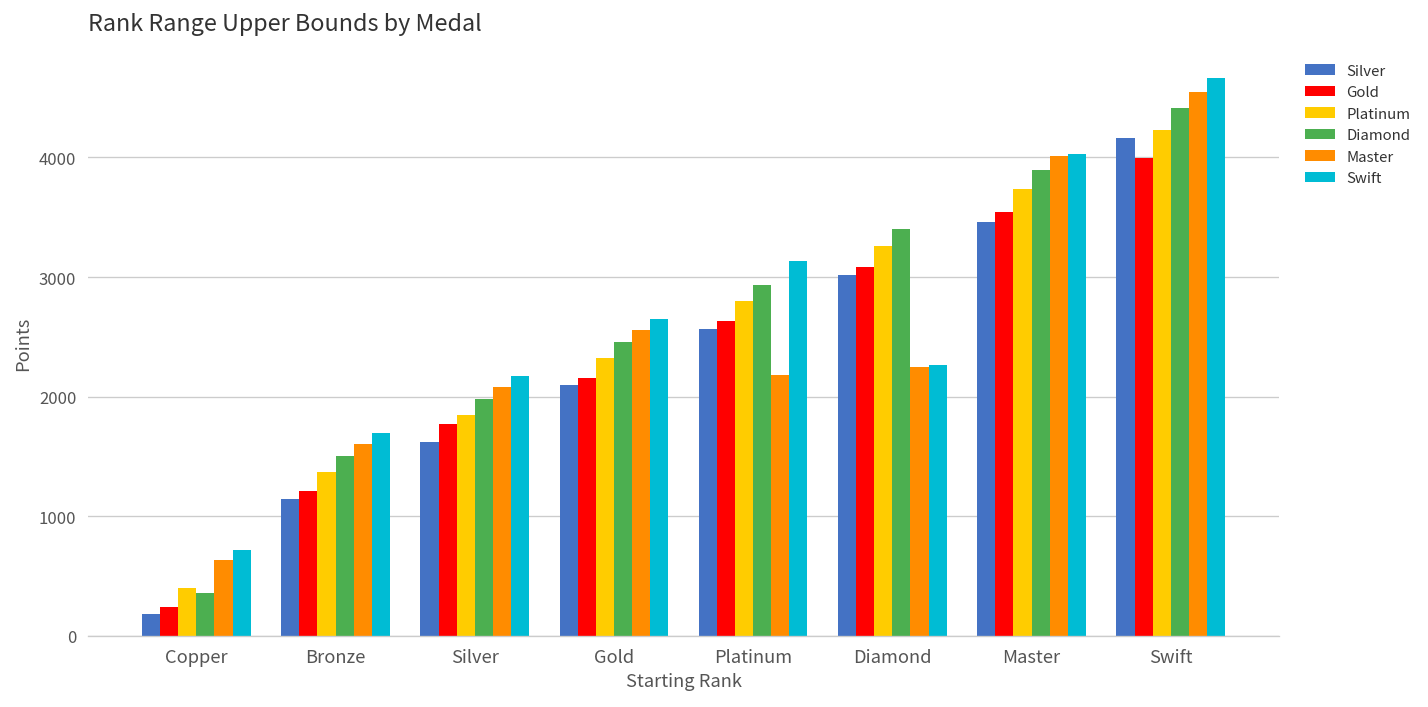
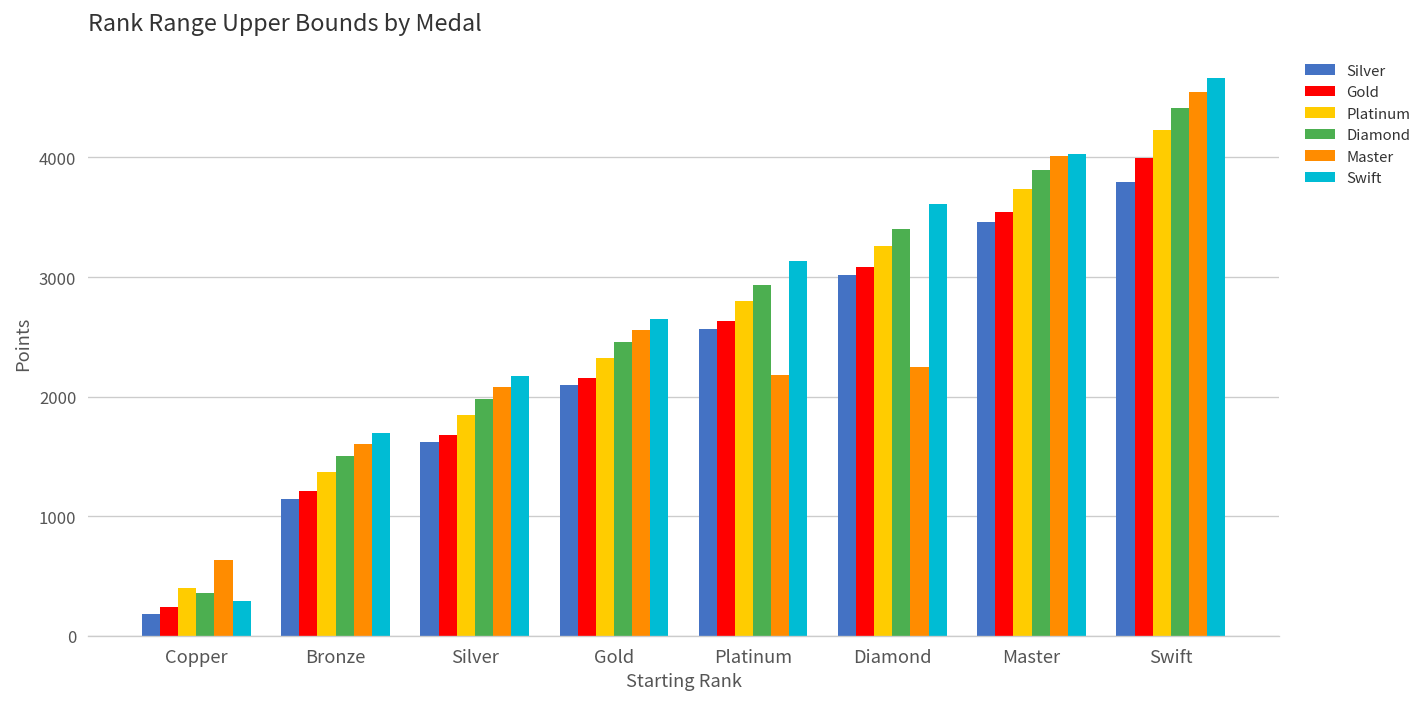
Swift, Copper: 700 -> 300
Gold, Silver: 1800 -> 1700
Swift, Diamond: 2300 -> 3600
Silver, Swift: 4200 -> 3800
